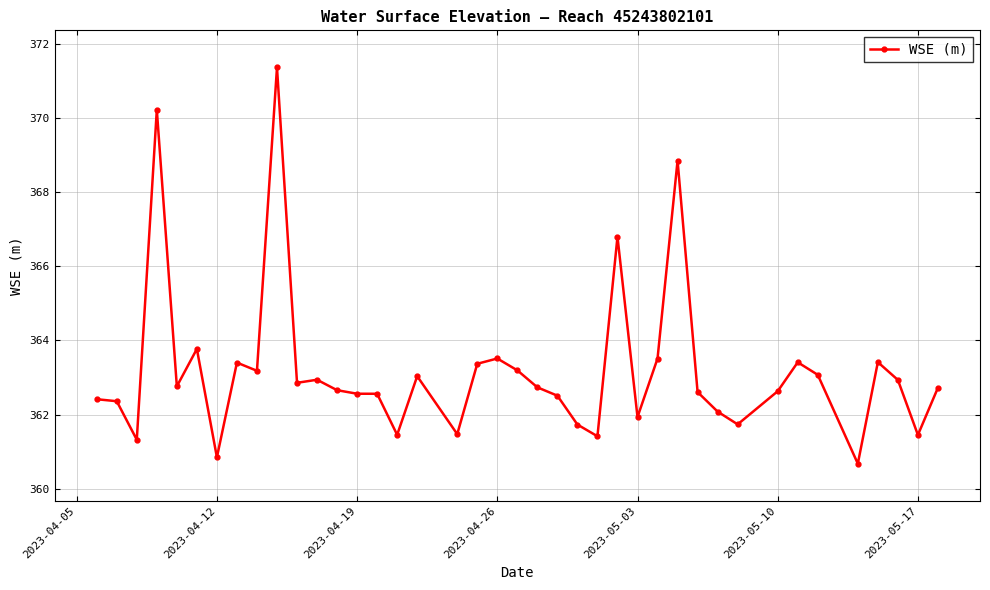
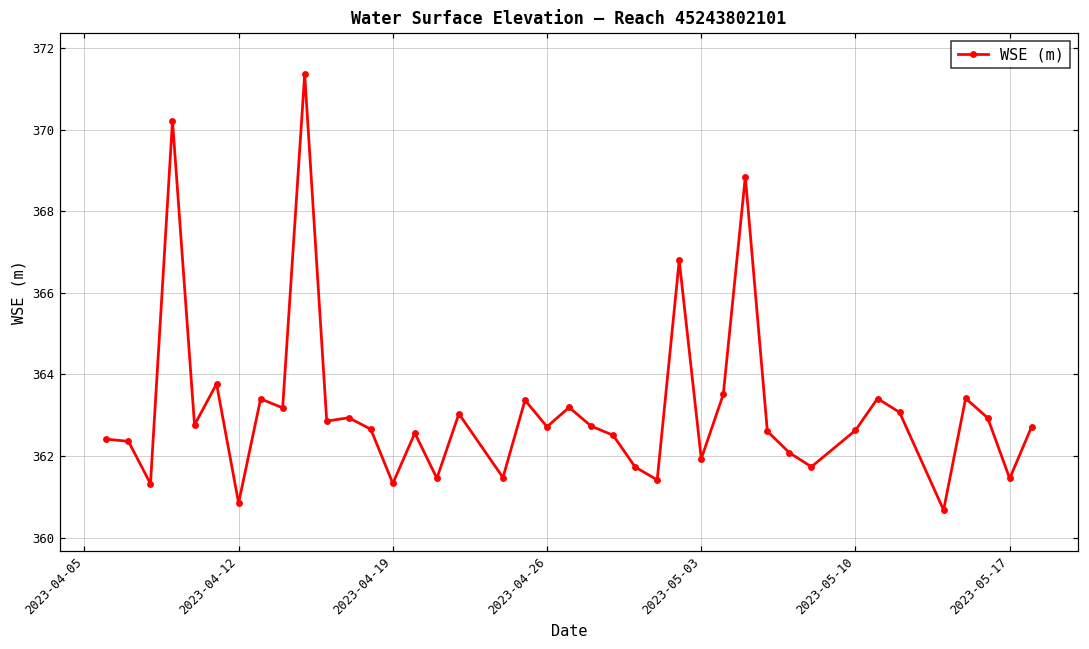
2023-04-19: 362.6 -> 361.3
2023-04-26: 363.5 -> 362.7
